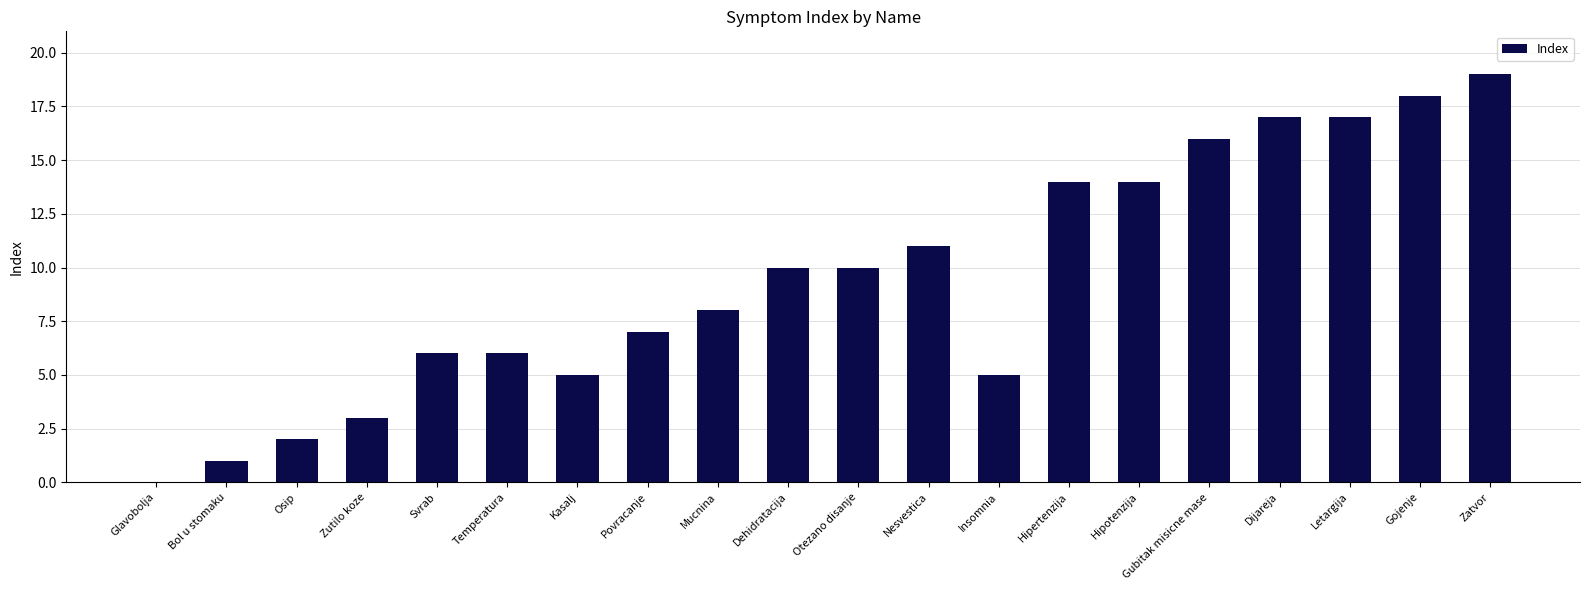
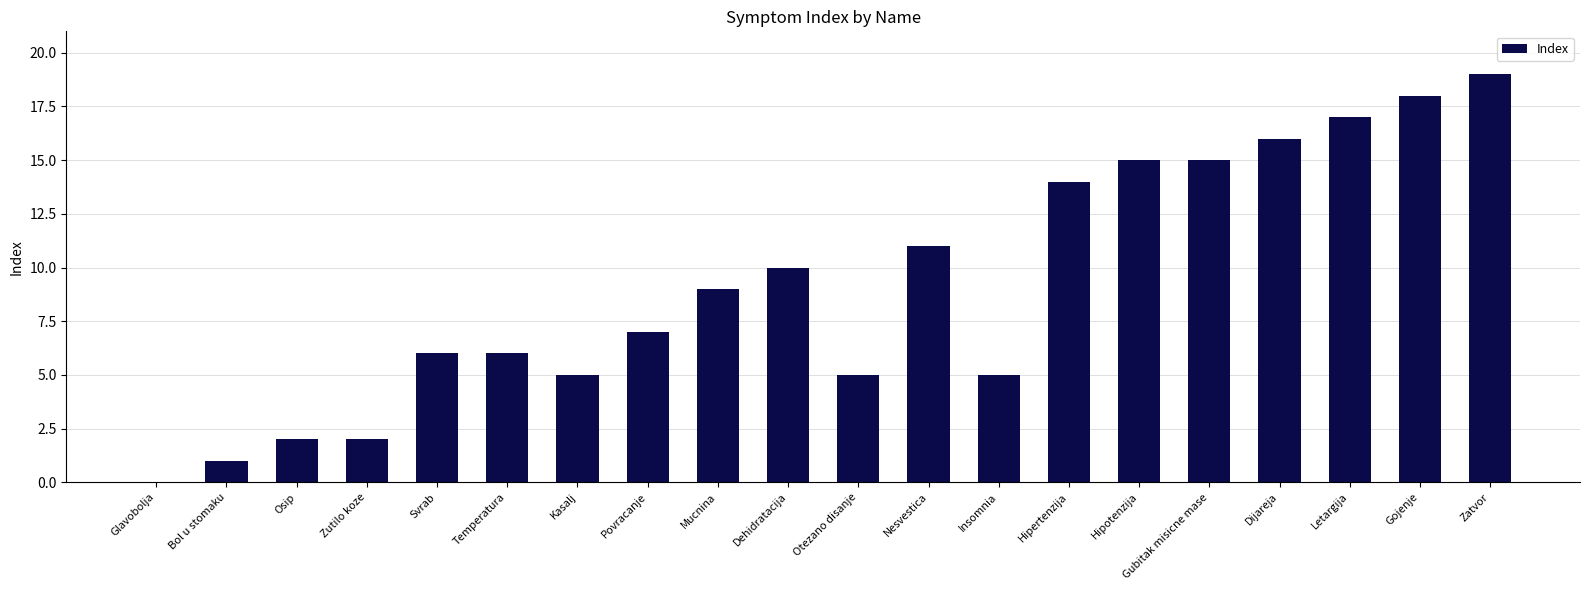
Zutilo koze: 3 -> 2
Mucnina: 8 -> 9
Otezano disanje: 10 -> 5
Hipotenzija: 14 -> 15
Gubitak misicne mase: 16 -> 15
Dijareja: 17 -> 16
